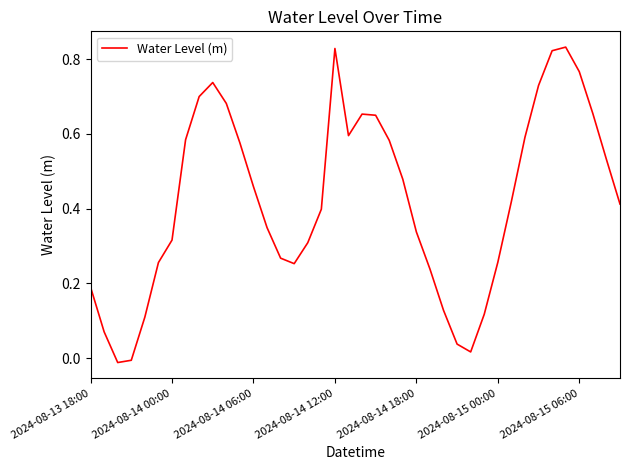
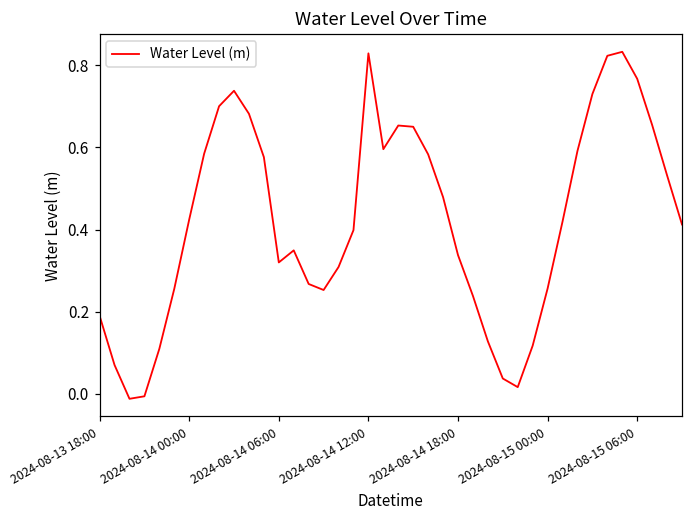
2024-08-14 00:00: 0.32 -> 0.42
2024-08-14 06:00: 0.46 -> 0.32
